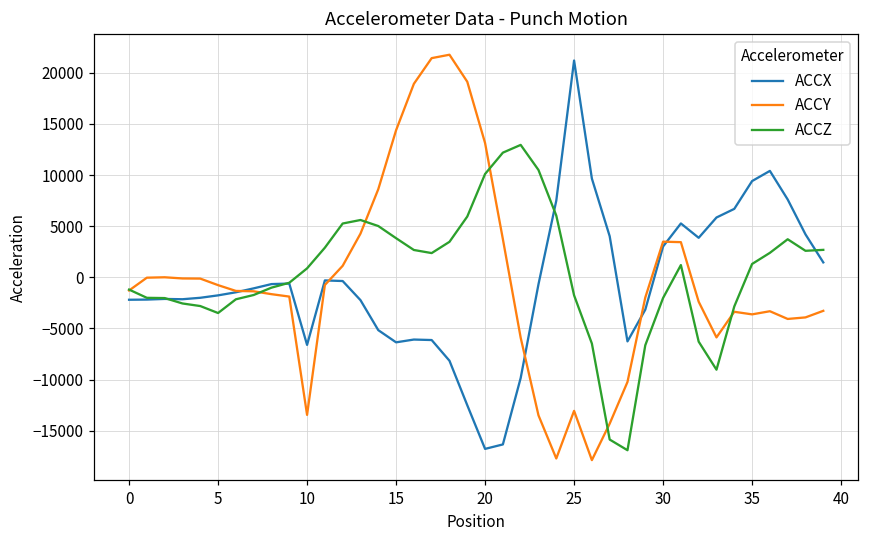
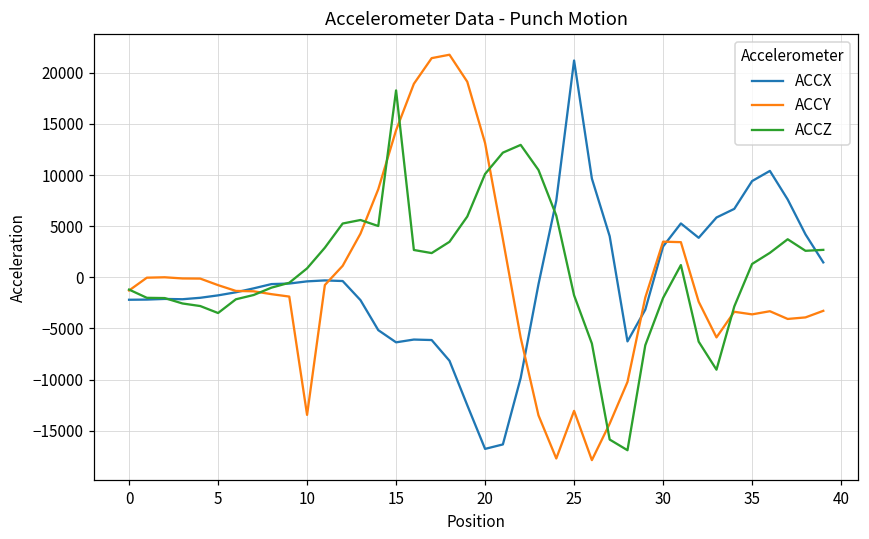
ACCX, 10: -7000 -> 0
ACCZ, 15: 4000 -> 18000
